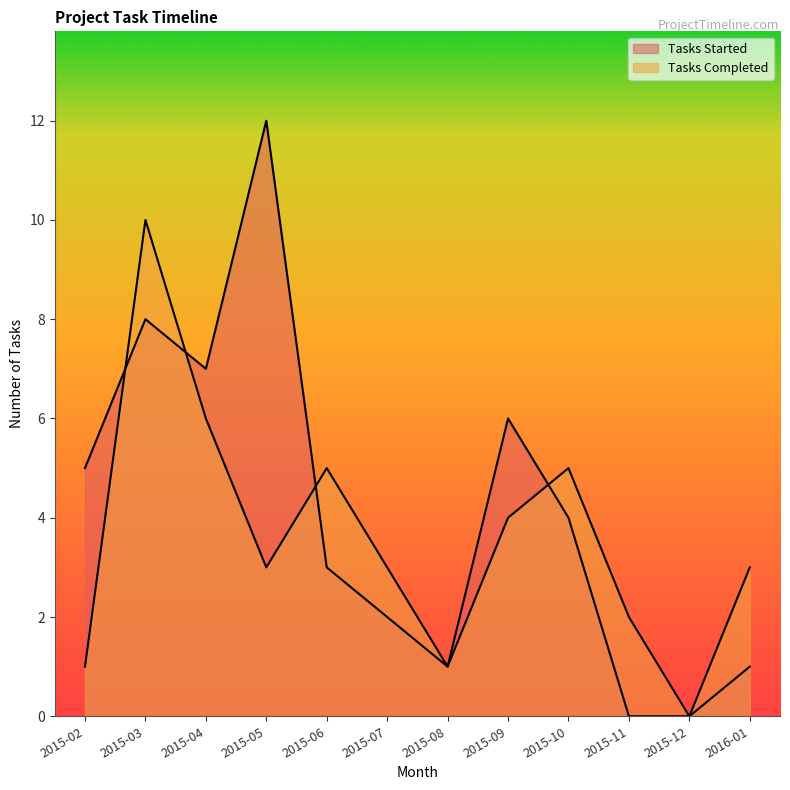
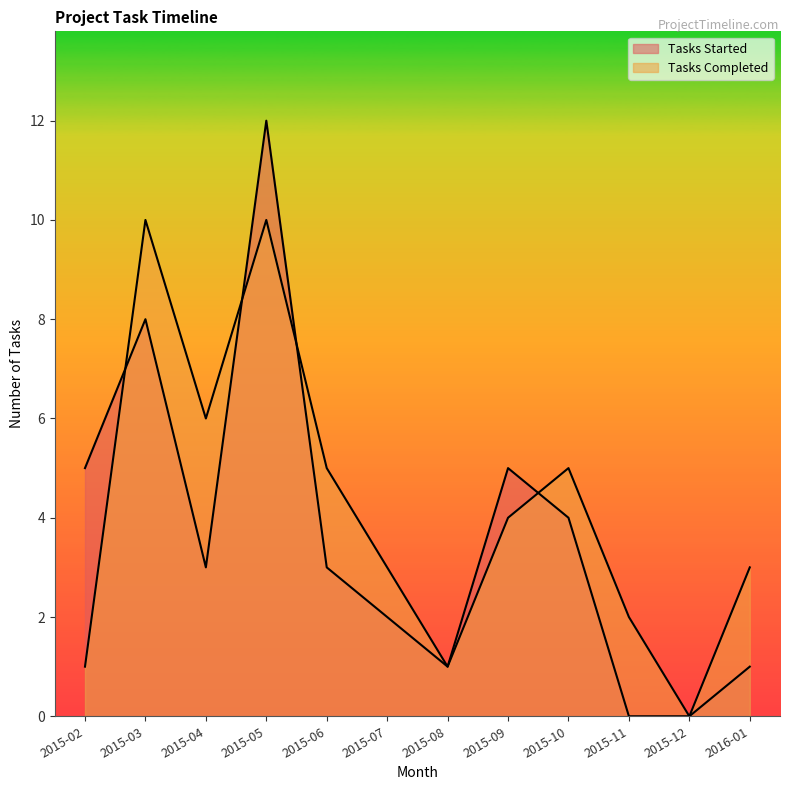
Tasks Started, 2015-04: 7 -> 3
Tasks Completed, 2015-05: 3 -> 10
Tasks Started, 2015-09: 6 -> 5
